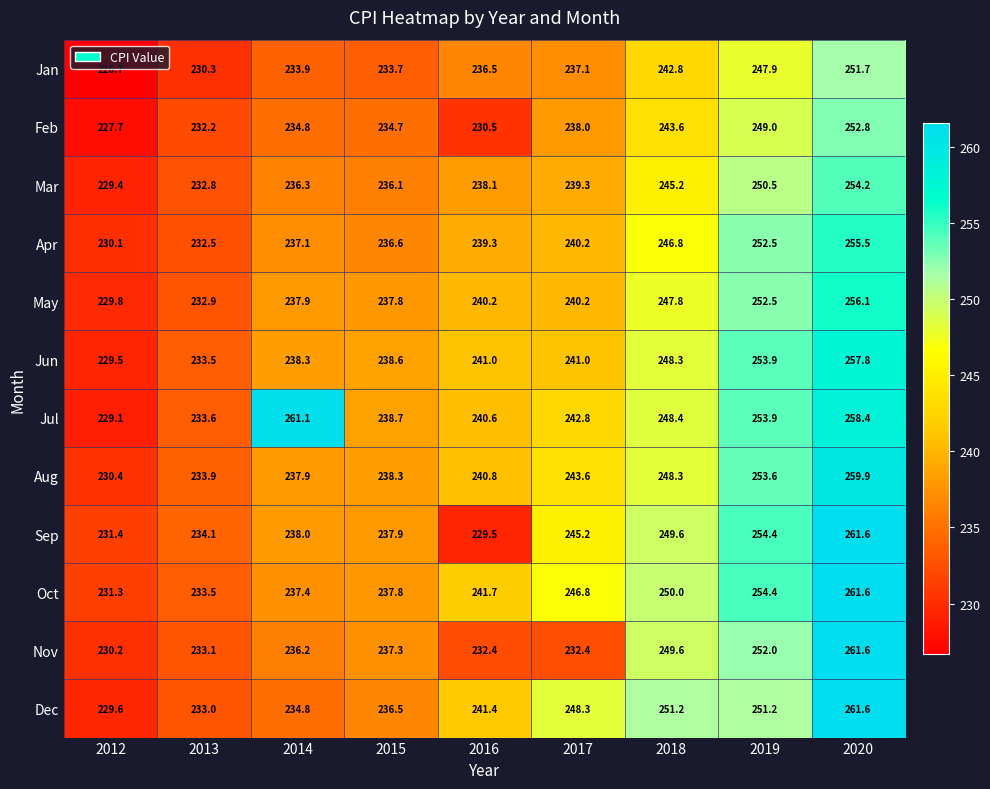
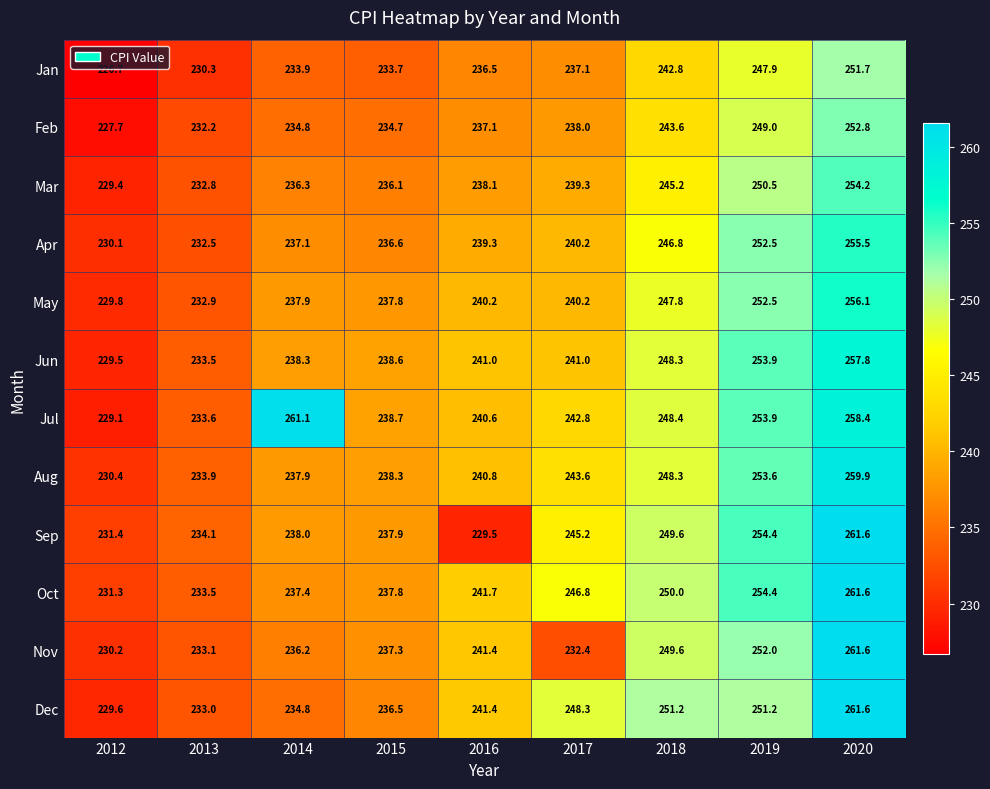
Feb, 2016: 230.5 -> 237.1
Nov, 2016: 232.4 -> 241.4
